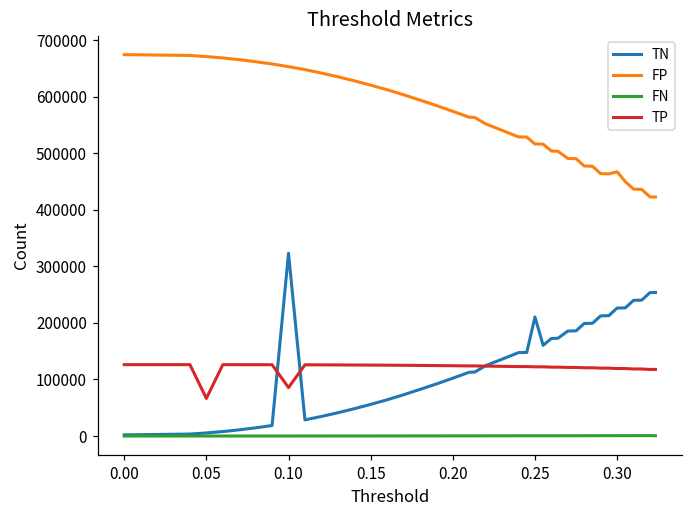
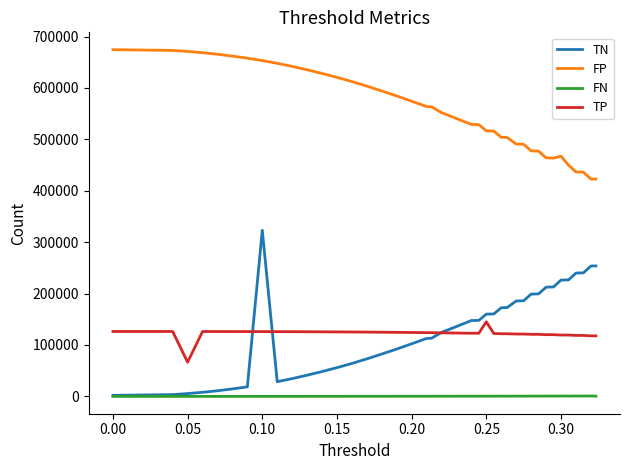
TP, 0.10: 90000 -> 130000
TN, 0.25: 210000 -> 160000
TP, 0.25: 120000 -> 150000
